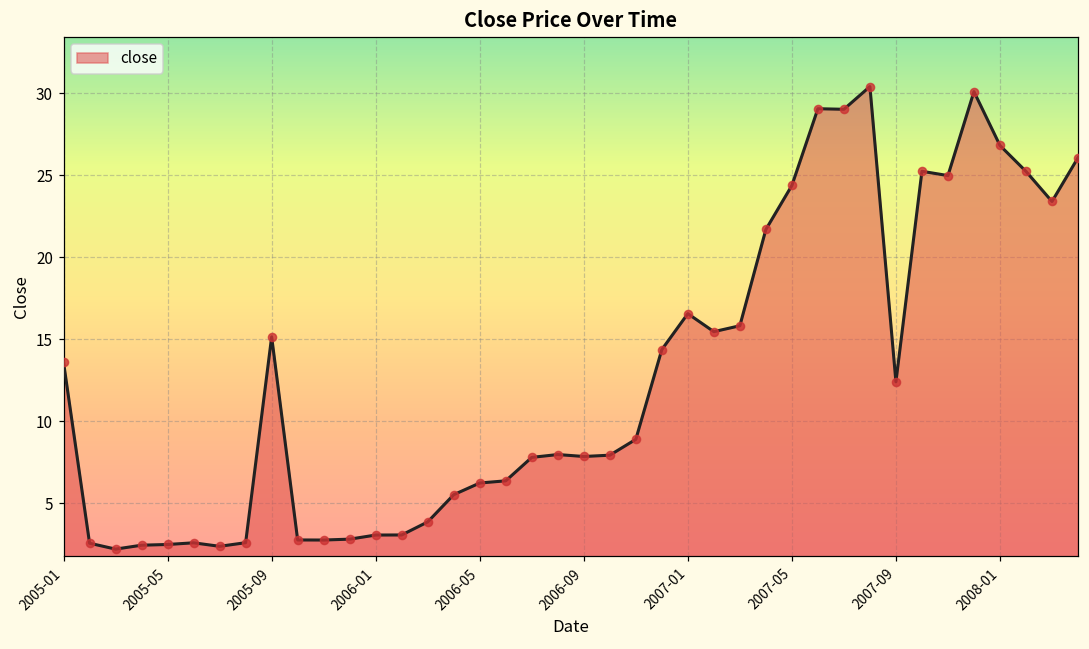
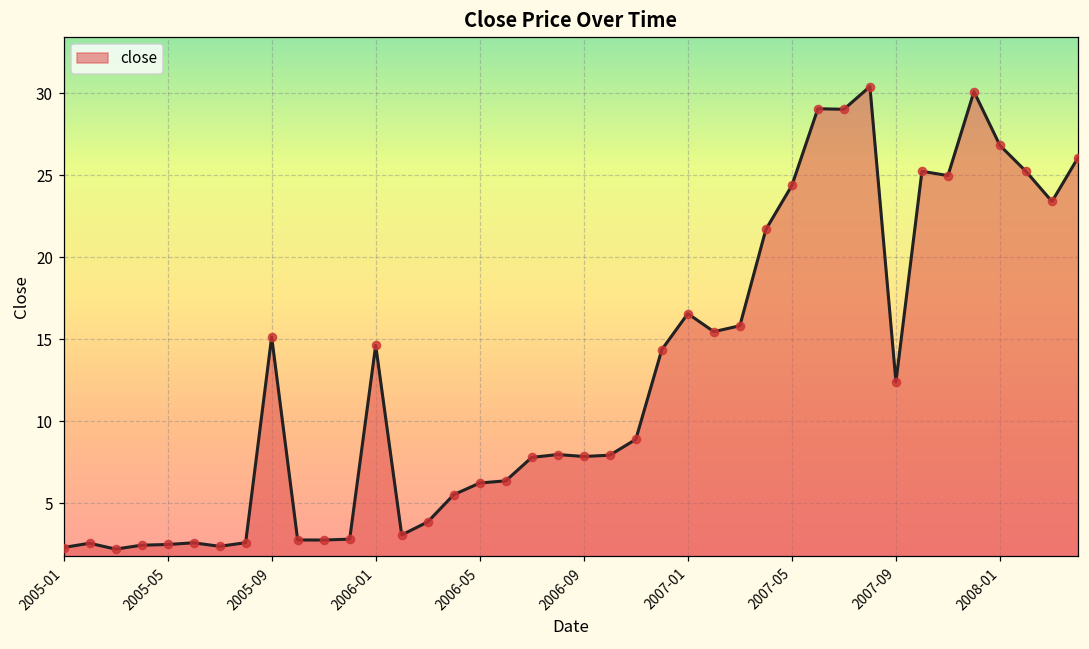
2005-01: 13.6 -> 2.3
2006-01: 3.1 -> 14.6
